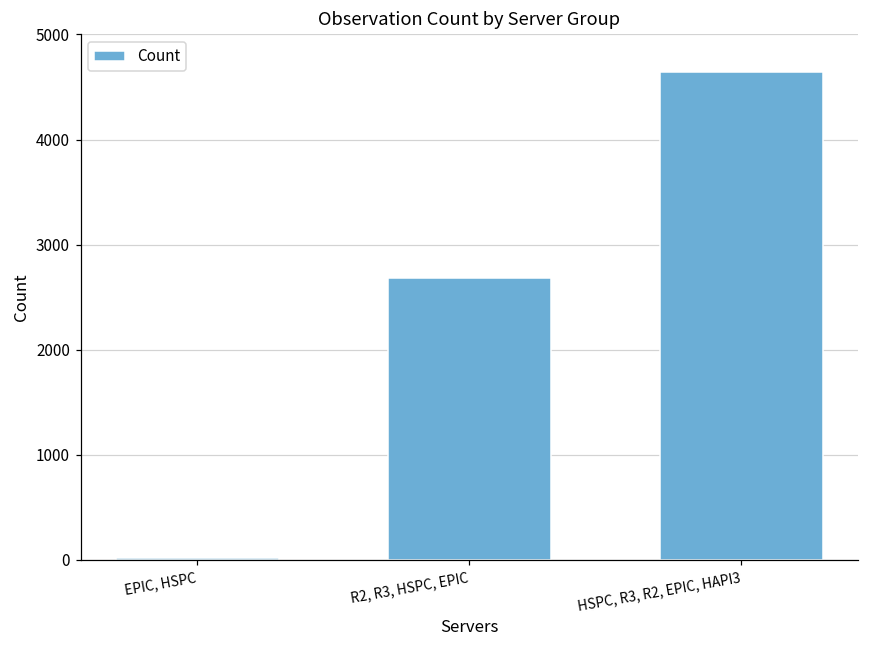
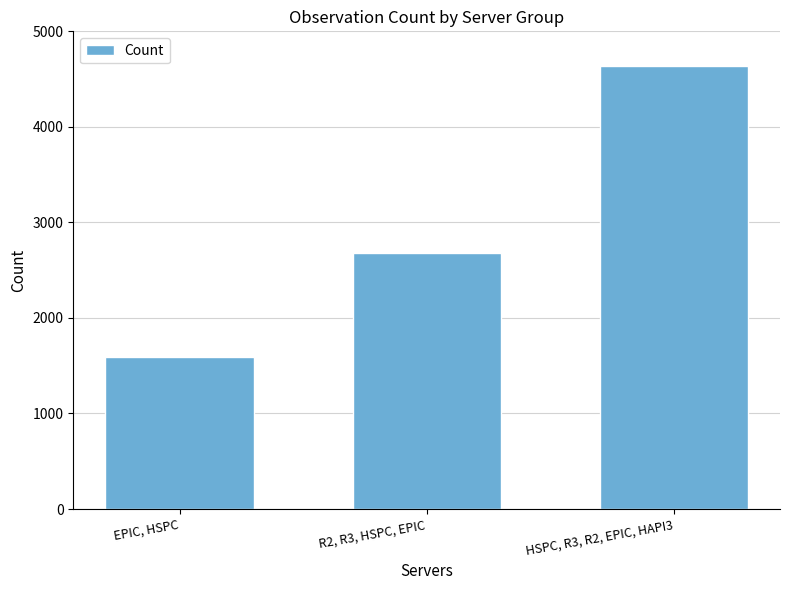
EPIC, HSPC: 0 -> 1600
